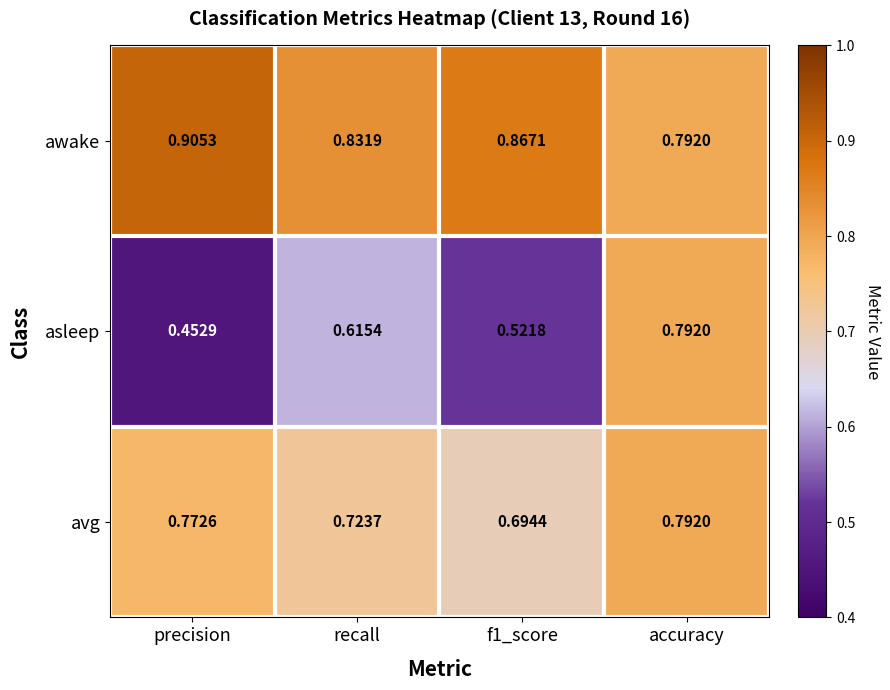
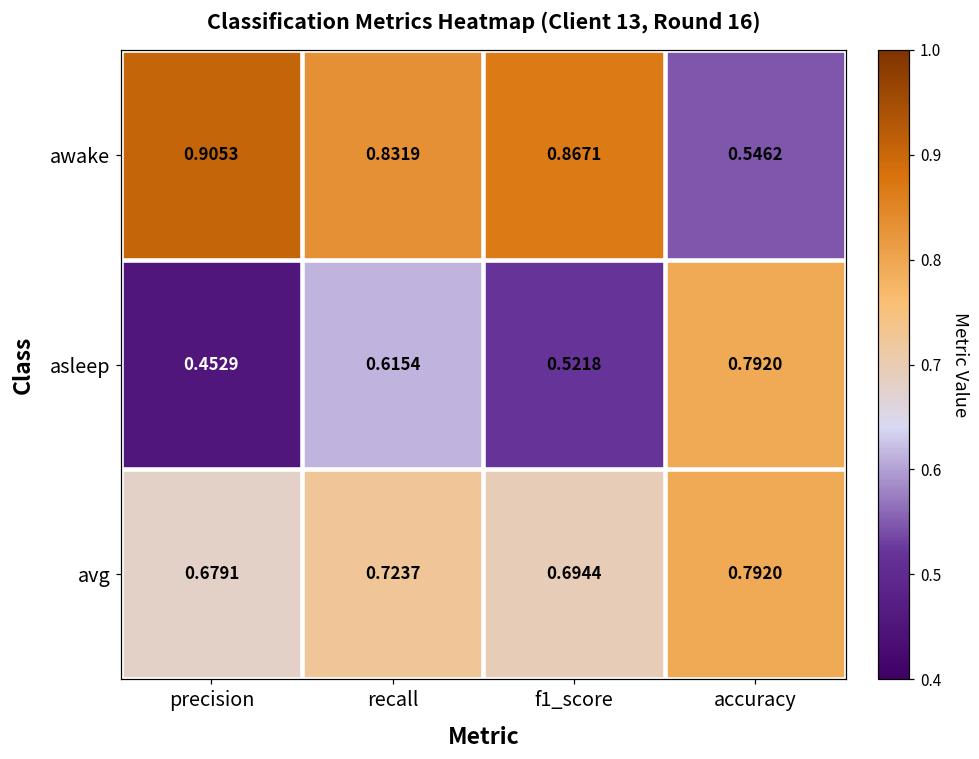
awake, accuracy: 0.7920 -> 0.5462
avg, precision: 0.7726 -> 0.6791
